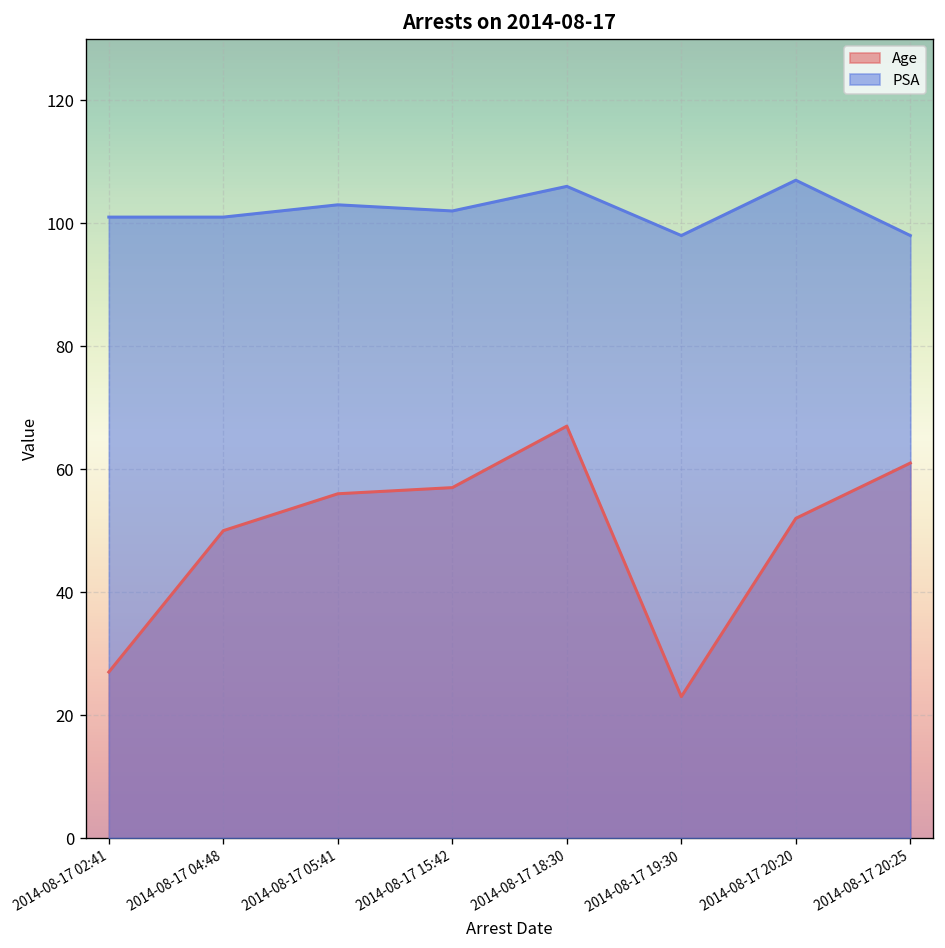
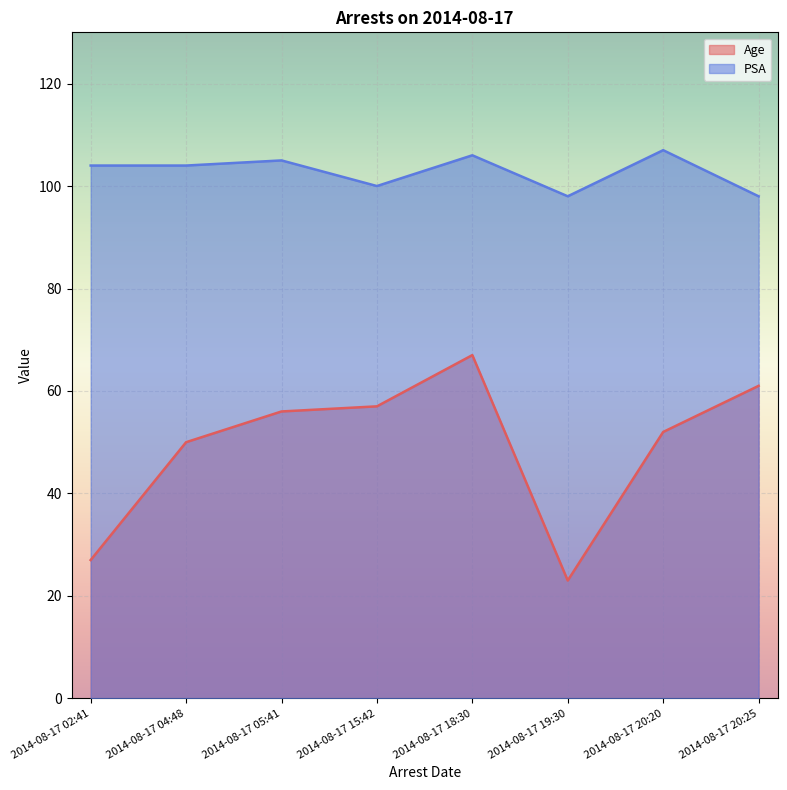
PSA, 2014-08-17 02:41: 101 -> 104
PSA, 2014-08-17 04:48: 101 -> 104
PSA, 2014-08-17 05:41: 103 -> 105
PSA, 2014-08-17 15:42: 102 -> 100
